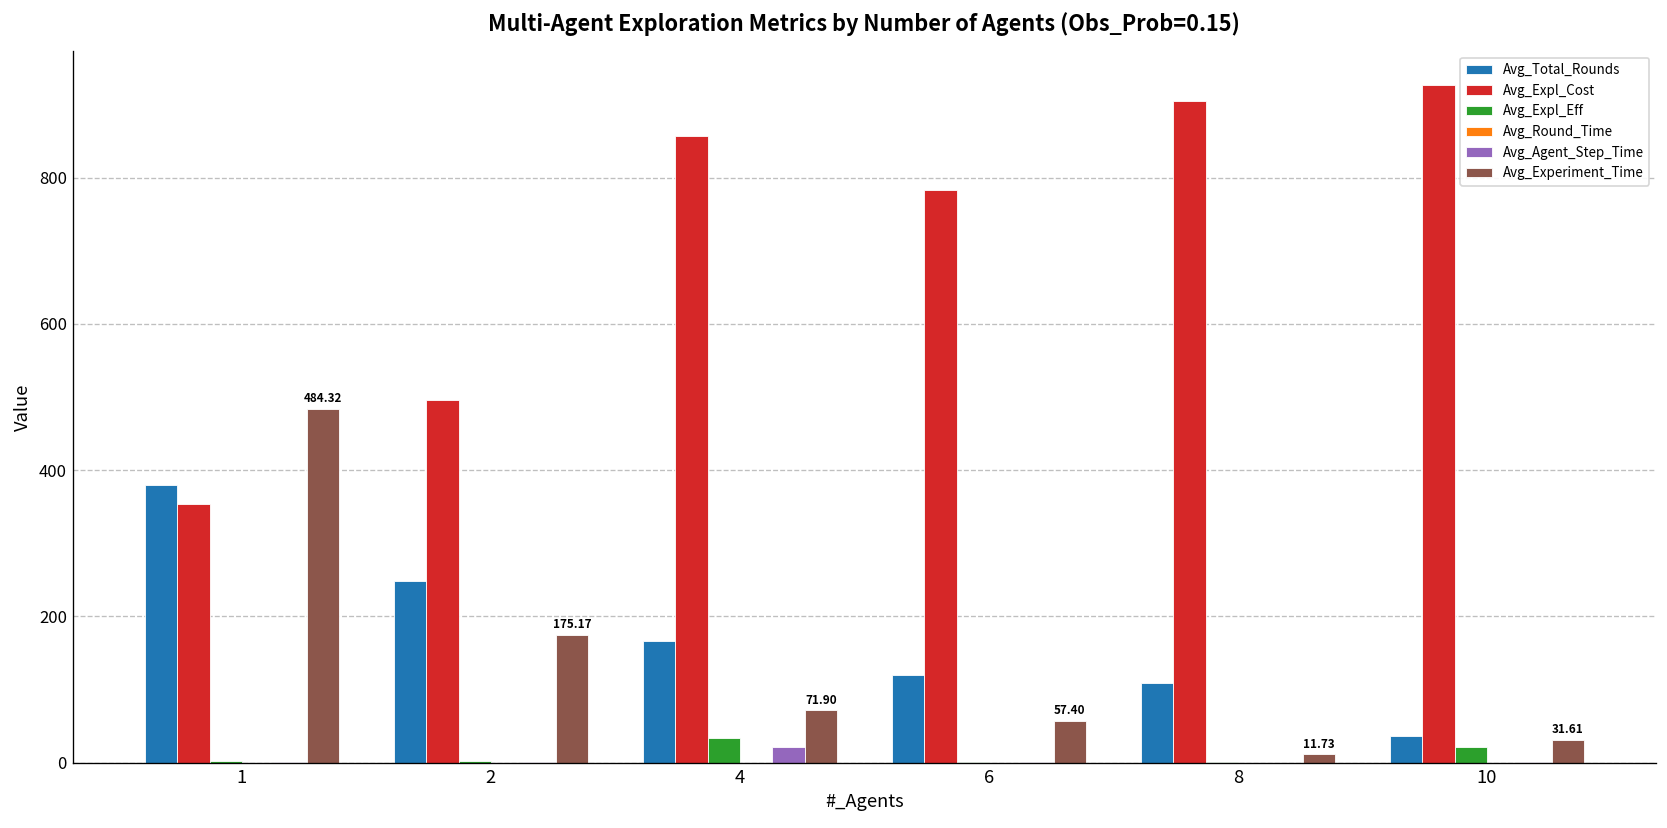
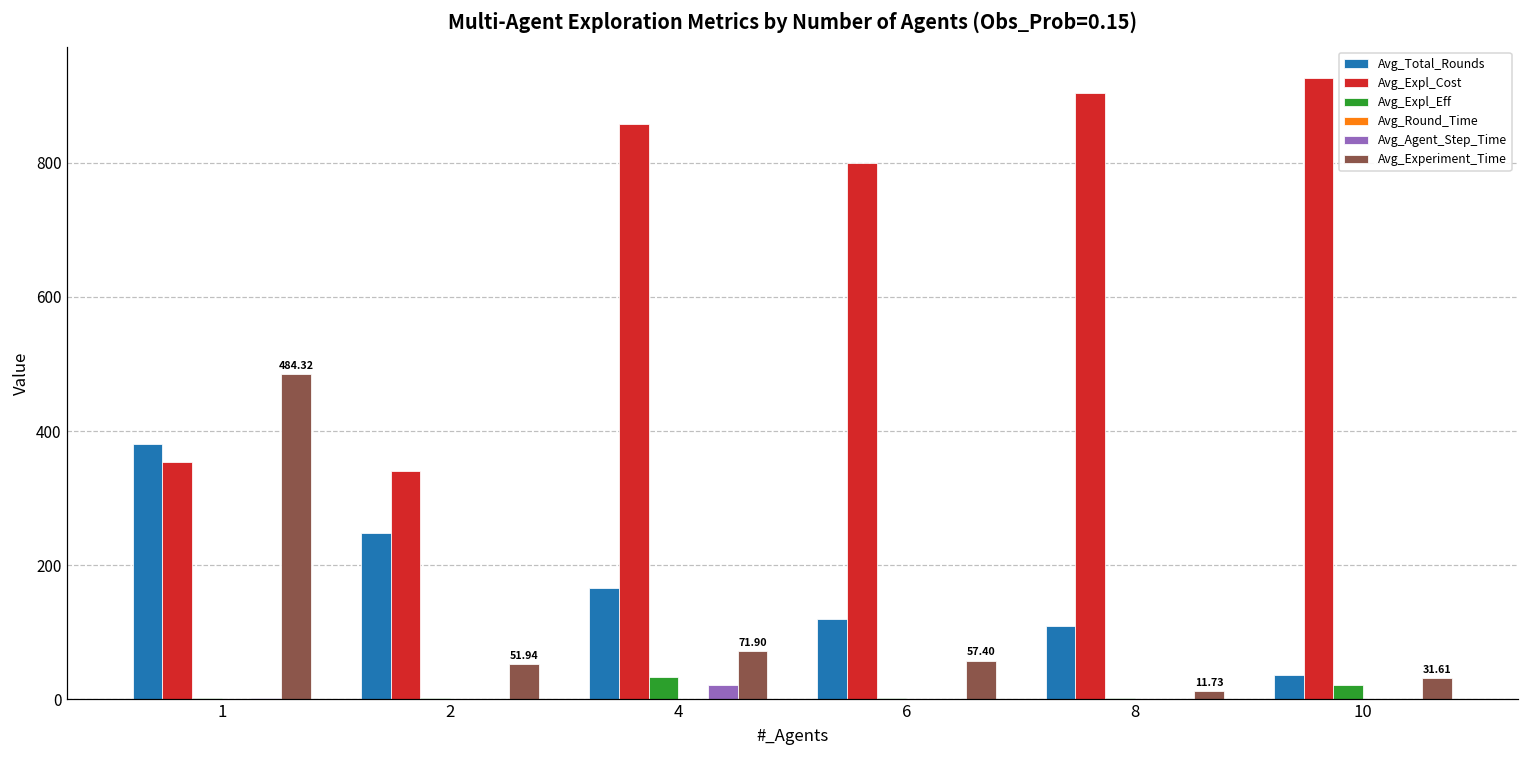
Avg_Expl_Cost, 2: 500 -> 340
Avg_Experiment_Time, 2: 175.17 -> 51.94
Avg_Expl_Cost, 6: 780 -> 800
